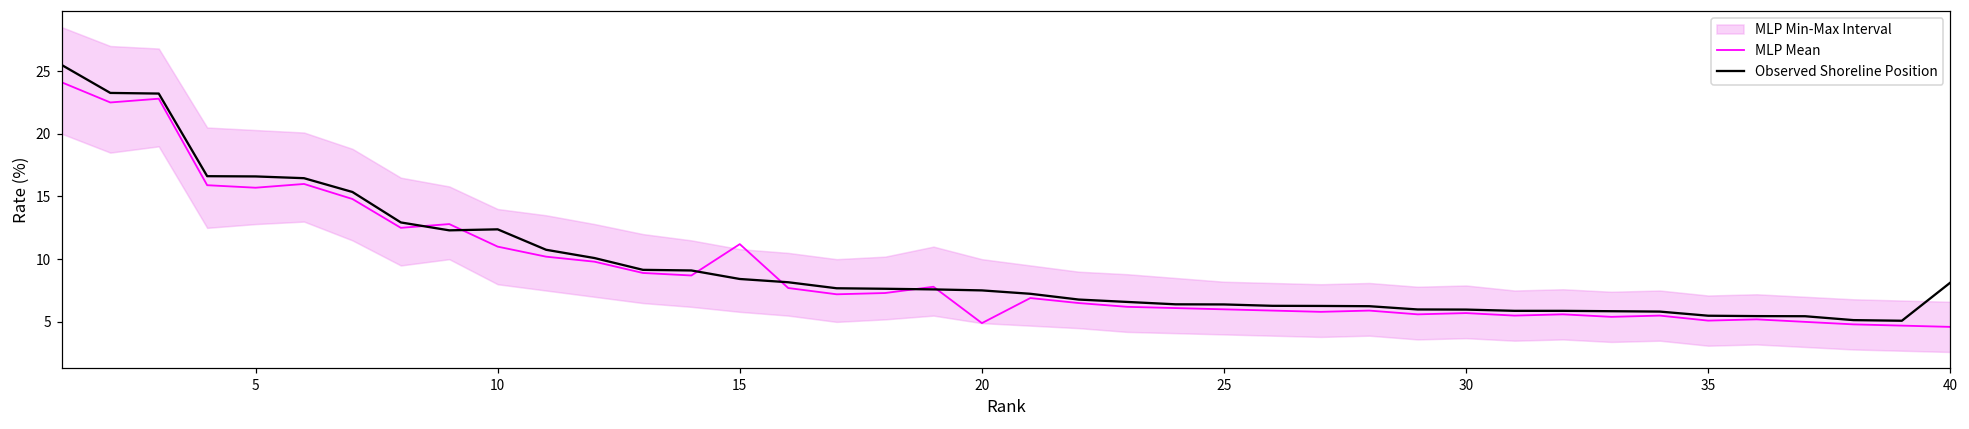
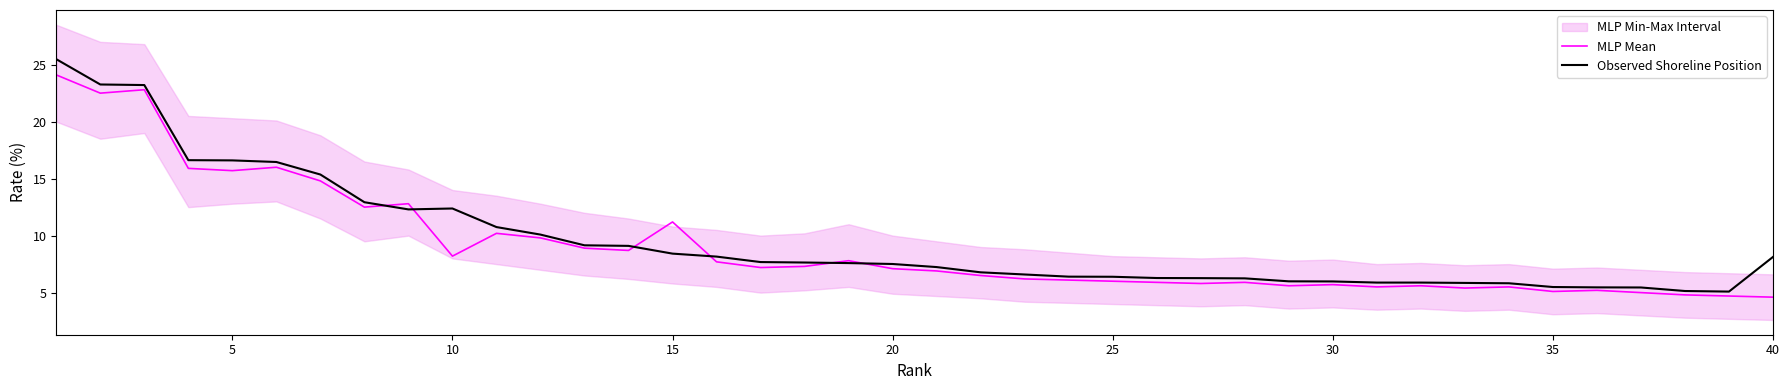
MLP Mean, 10: 11.0 -> 8.2
MLP Mean, 20: 4.9 -> 7.1
